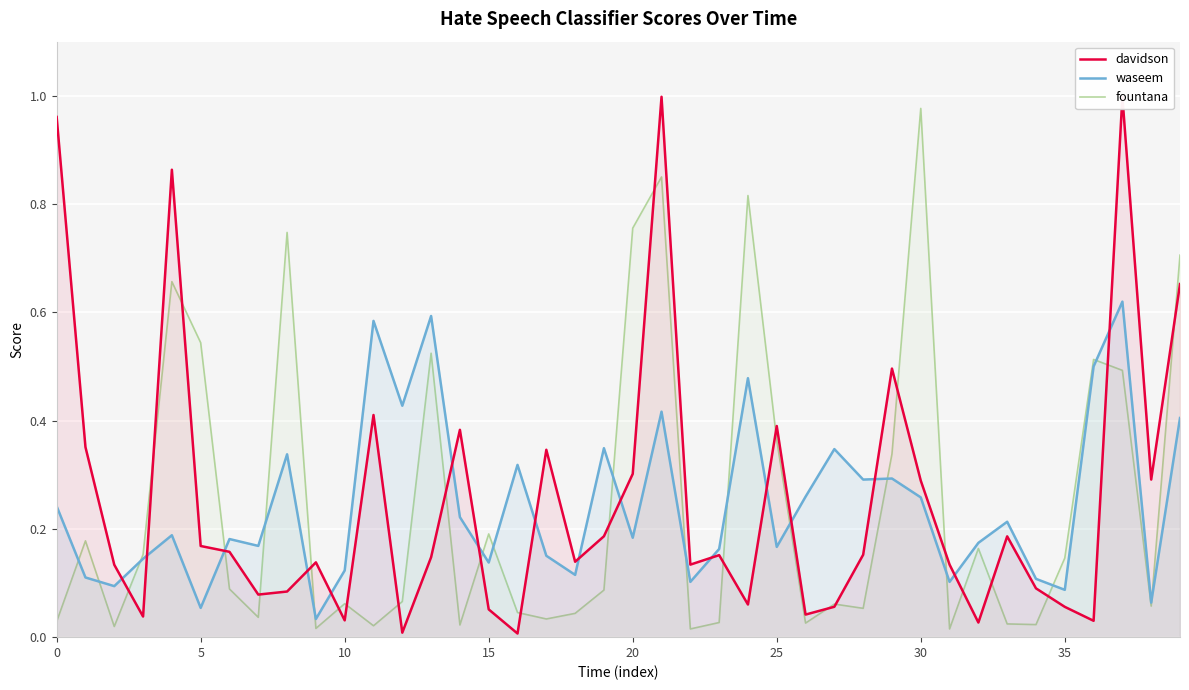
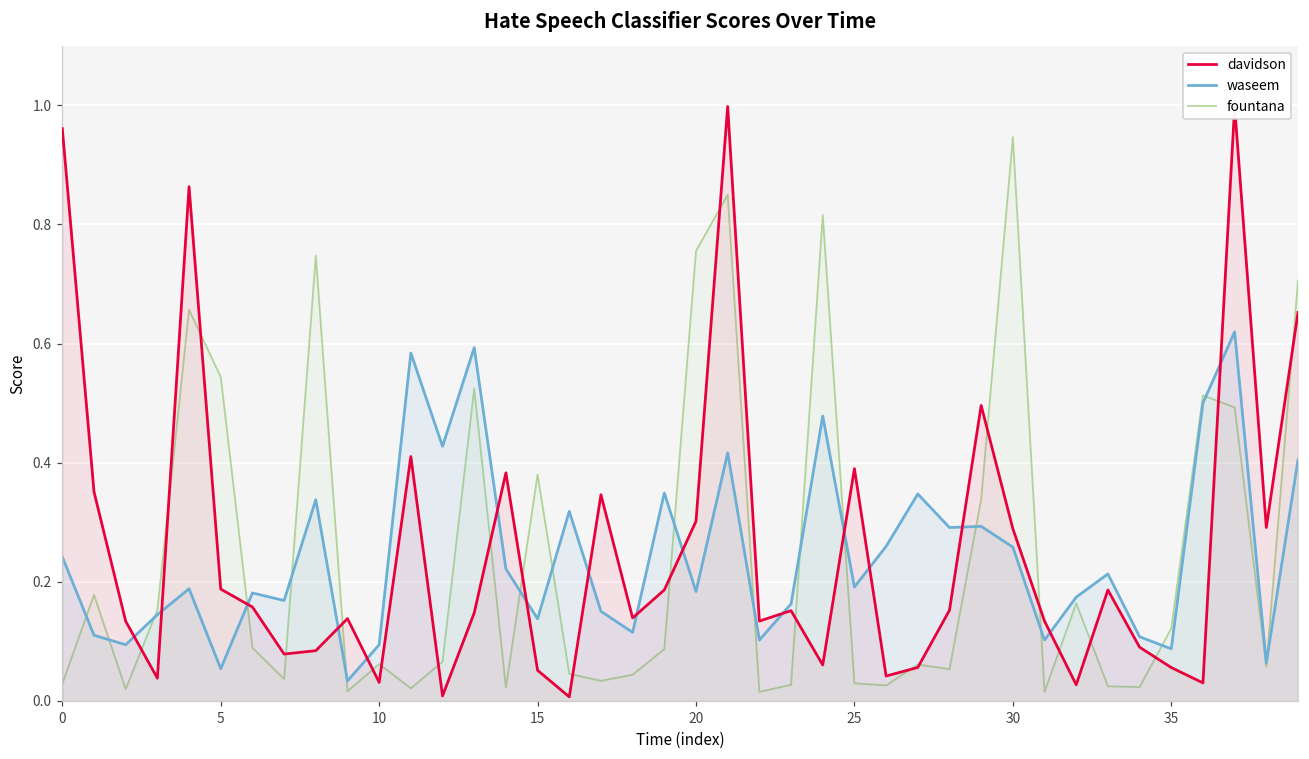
davidson, 5: 0.17 -> 0.19
waseem, 10: 0.12 -> 0.09
fountana, 15: 0.19 -> 0.38
waseem, 25: 0.17 -> 0.19
fountana, 25: 0.36 -> 0.03
fountana, 30: 0.98 -> 0.95
fountana, 35: 0.15 -> 0.12
